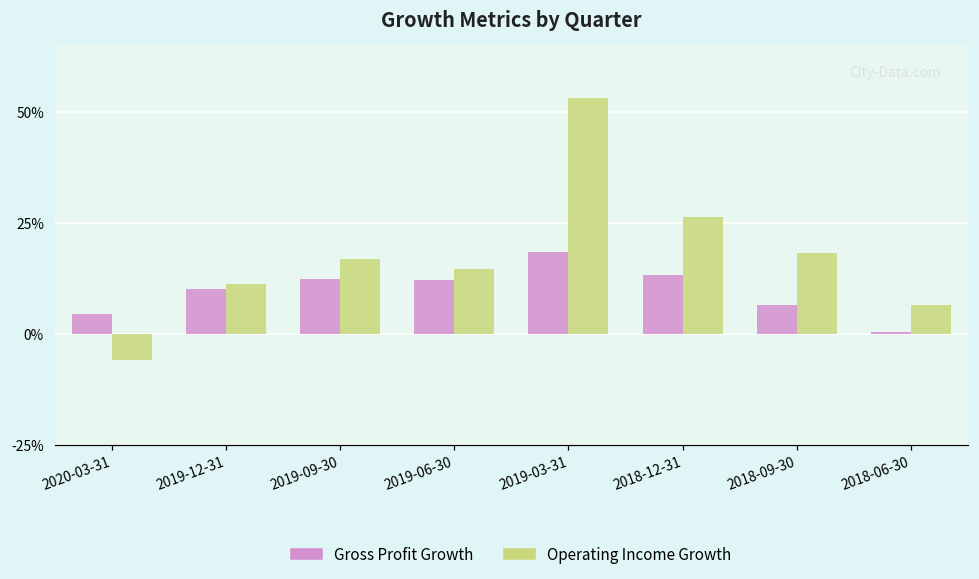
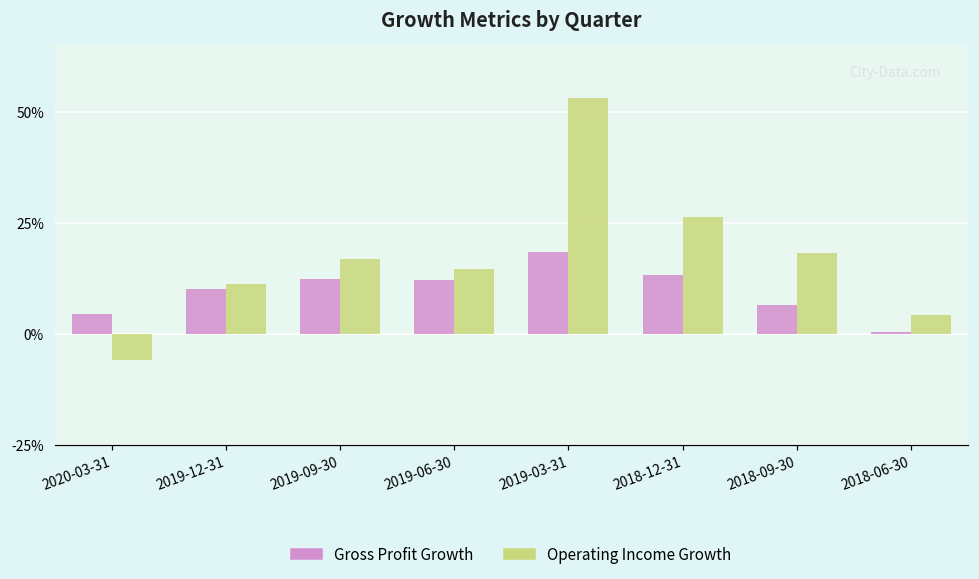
Operating Income Growth, 2018-06-30: 6% -> 4%
